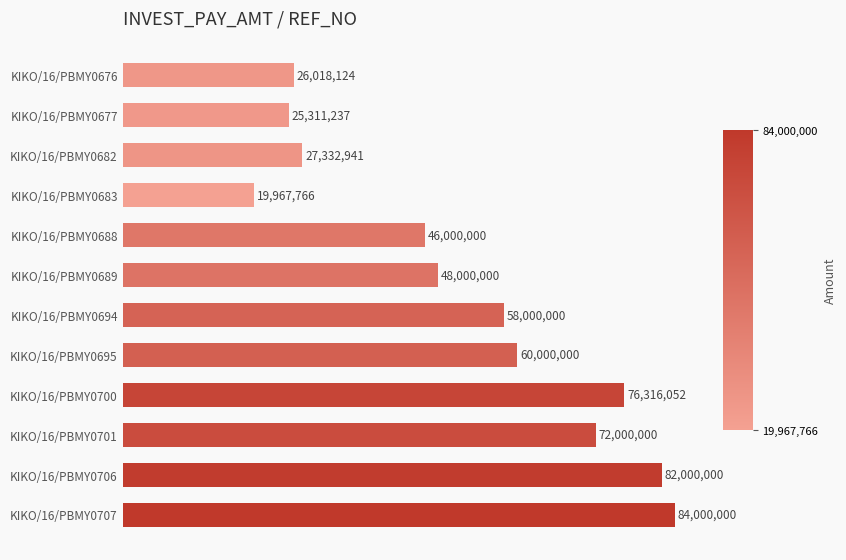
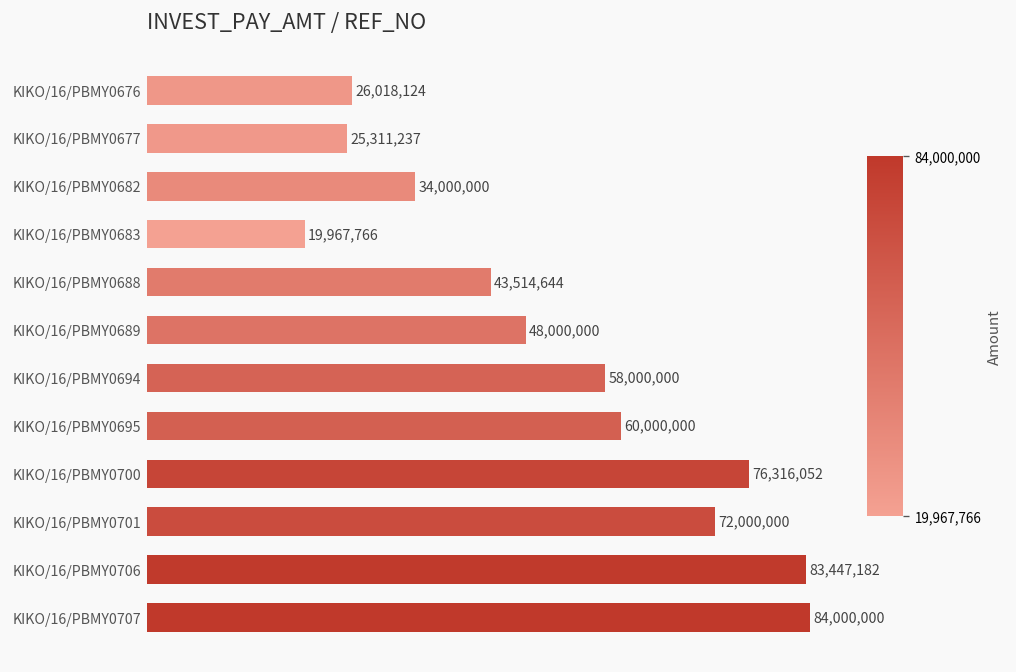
KIKO/16/PBMY0682: 27,332,941 -> 34,000,000
KIKO/16/PBMY0688: 46,000,000 -> 43,514,644
KIKO/16/PBMY0706: 82,000,000 -> 83,447,182
